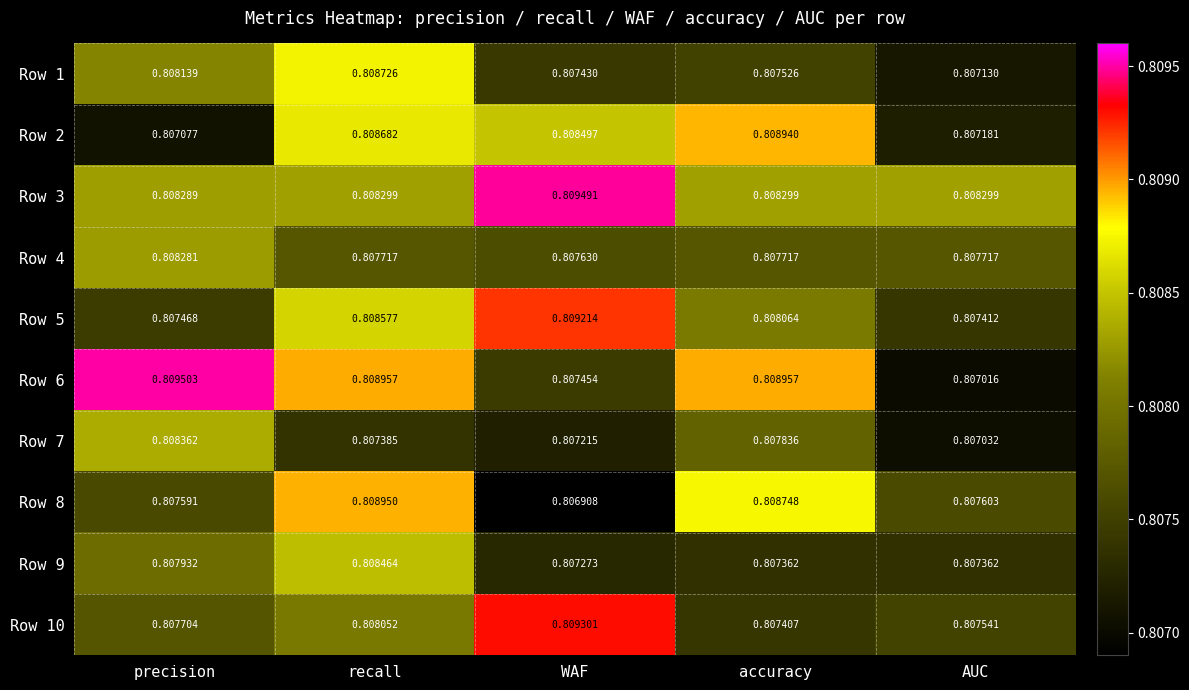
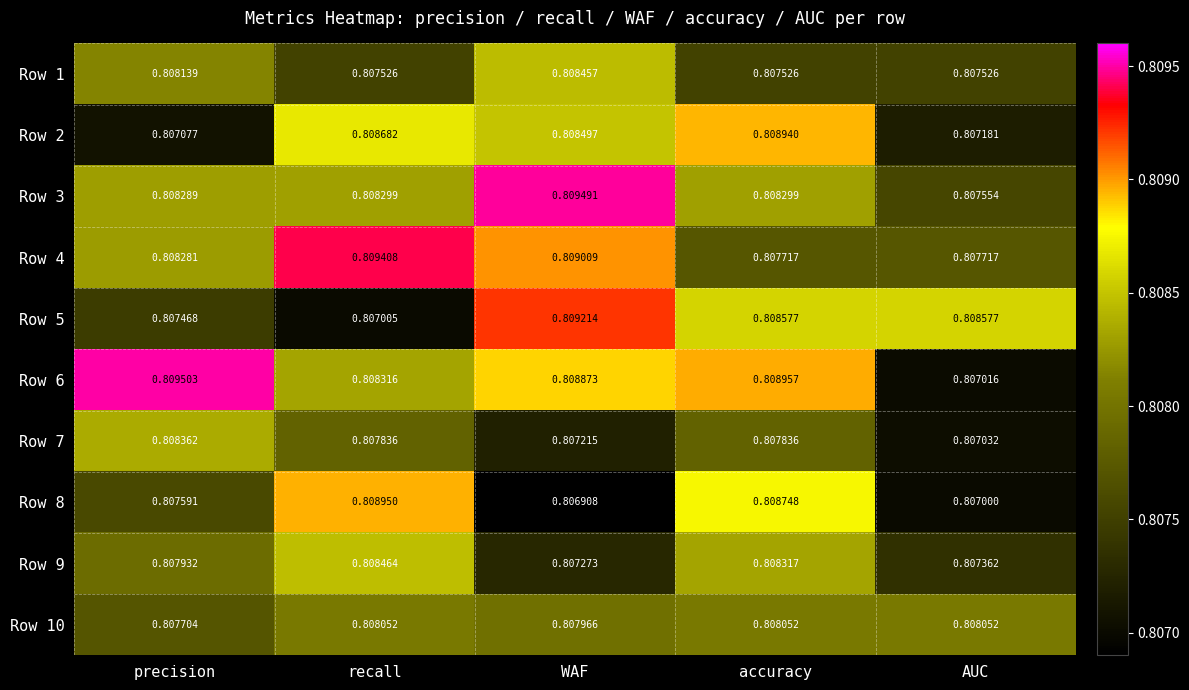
Row 1, recall: 0.808726 -> 0.807526
Row 1, WAF: 0.807430 -> 0.808457
Row 1, AUC: 0.807130 -> 0.807526
Row 3, AUC: 0.808299 -> 0.807554
Row 4, recall: 0.807717 -> 0.809408
Row 4, WAF: 0.807630 -> 0.809009
Row 5, recall: 0.808577 -> 0.807005
Row 5, accuracy: 0.808064 -> 0.808577
Row 5, AUC: 0.807412 -> 0.808577
Row 6, recall: 0.808957 -> 0.808316
Row 6, WAF: 0.807454 -> 0.808873
Row 7, recall: 0.807385 -> 0.807836
Row 8, AUC: 0.807603 -> 0.807000
Row 9, accuracy: 0.807362 -> 0.808317
Row 10, WAF: 0.809301 -> 0.807966
Row 10, accuracy: 0.807407 -> 0.808052
Row 10, AUC: 0.807541 -> 0.808052
